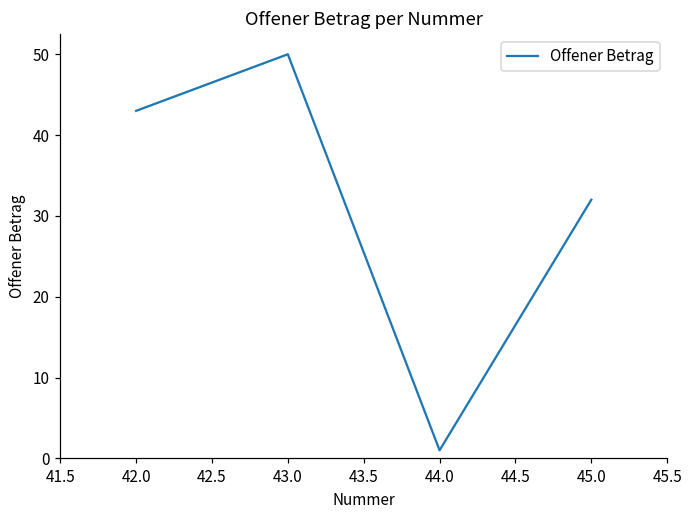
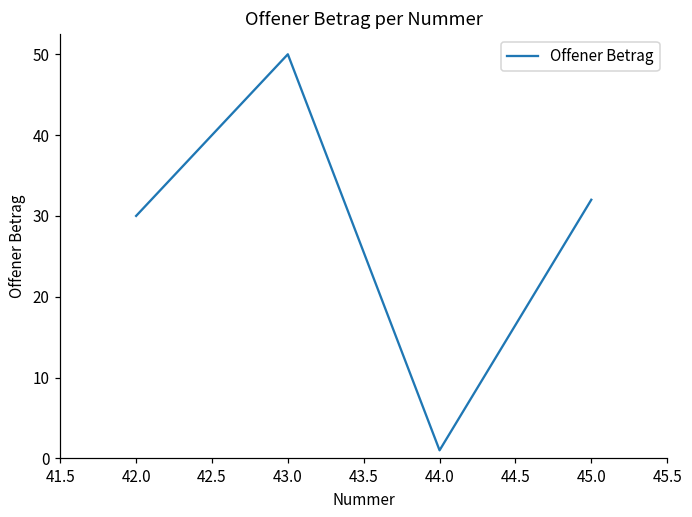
42.0: 43 -> 30
